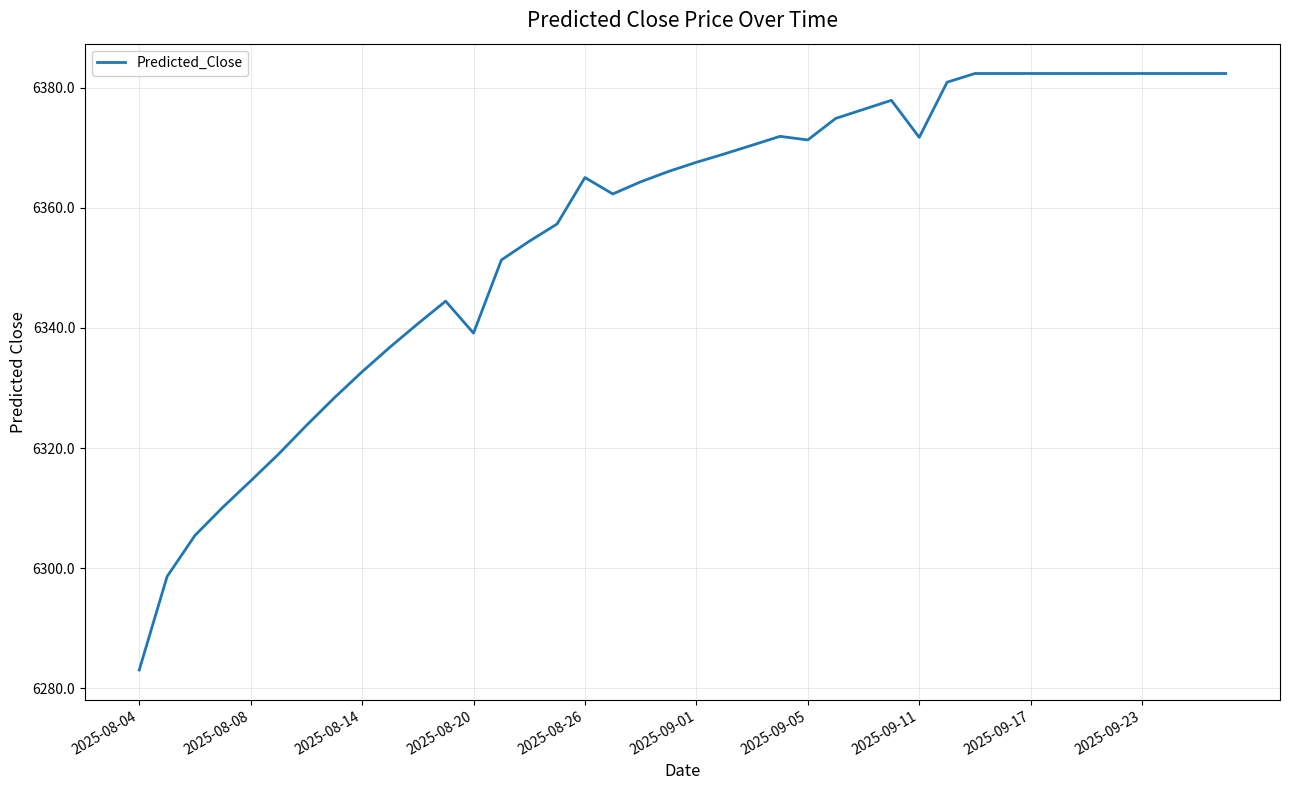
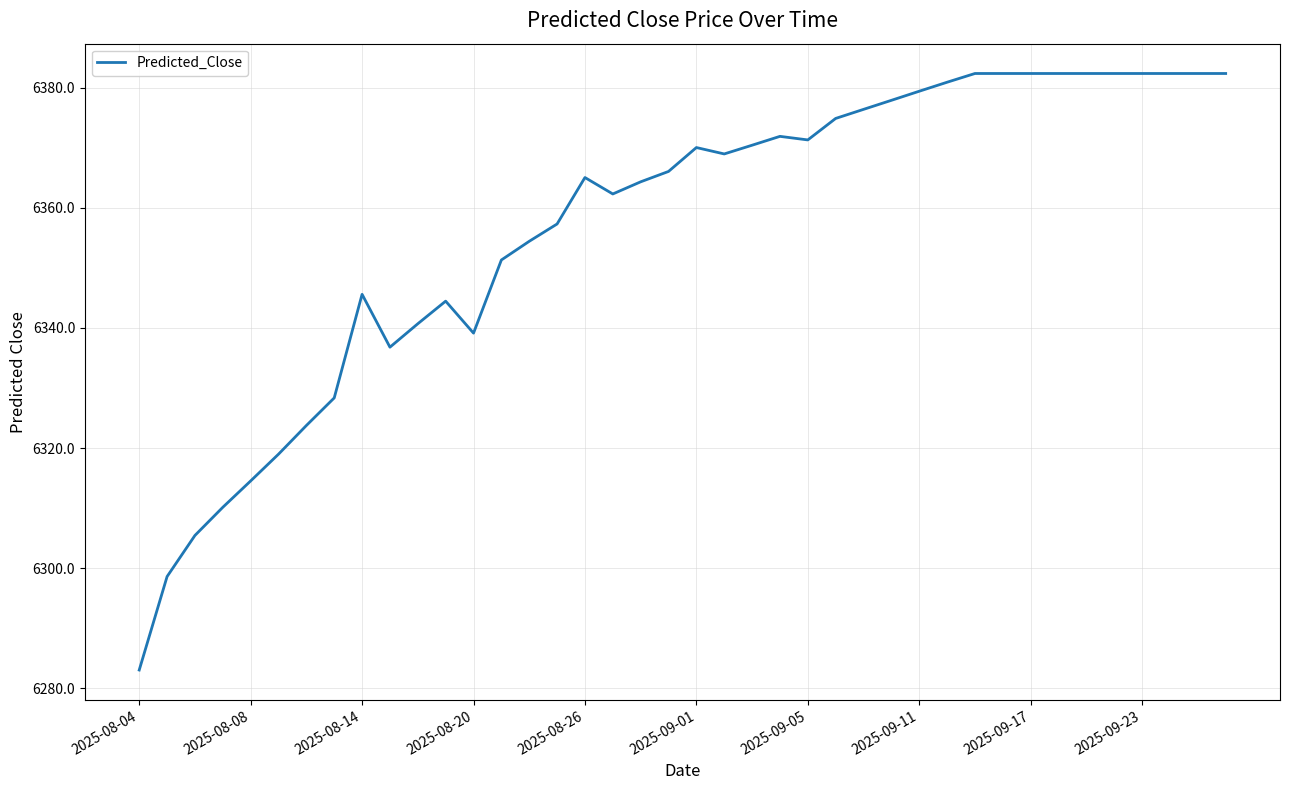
2025-08-14: 6333 -> 6346
2025-09-01: 6368 -> 6370
2025-09-11: 6372 -> 6379
